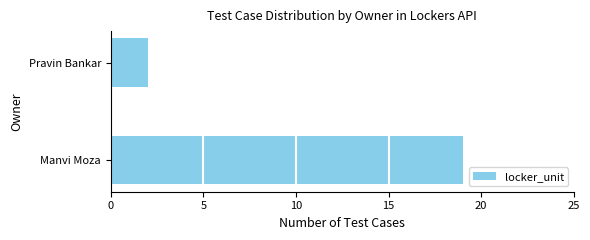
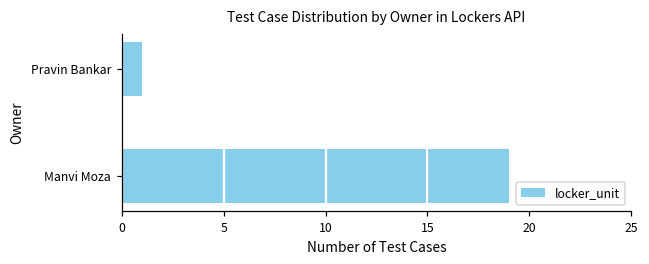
Pravin Bankar: 2 -> 1
